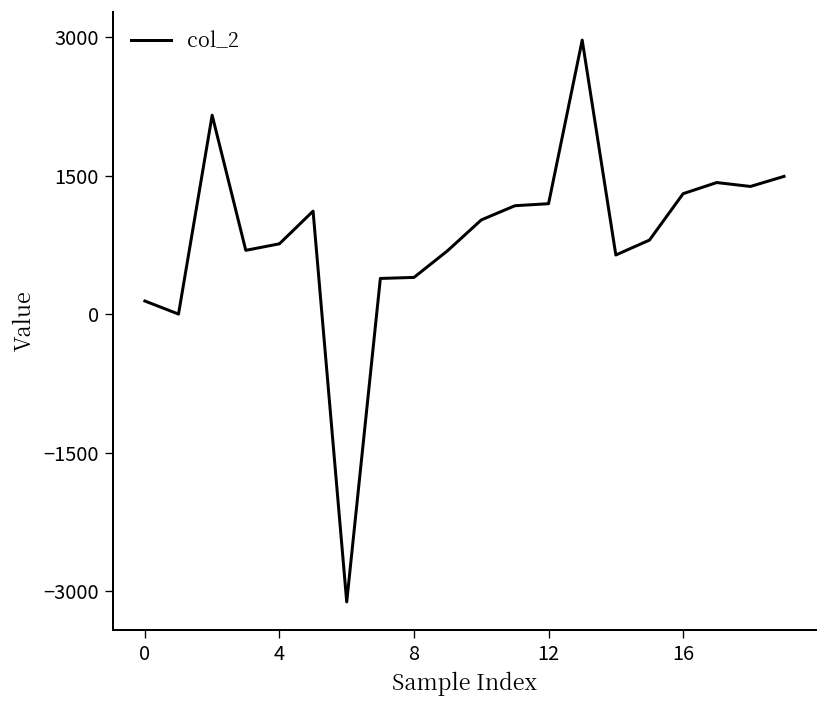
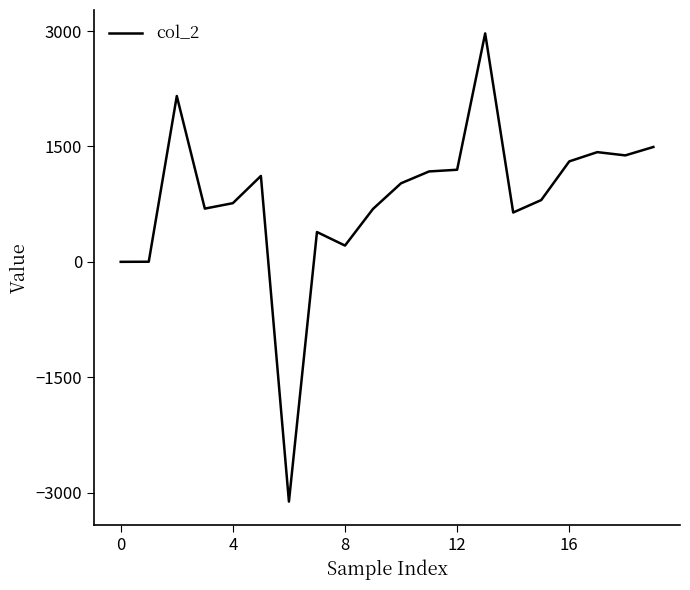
0: 100 -> 0
8: 400 -> 200
